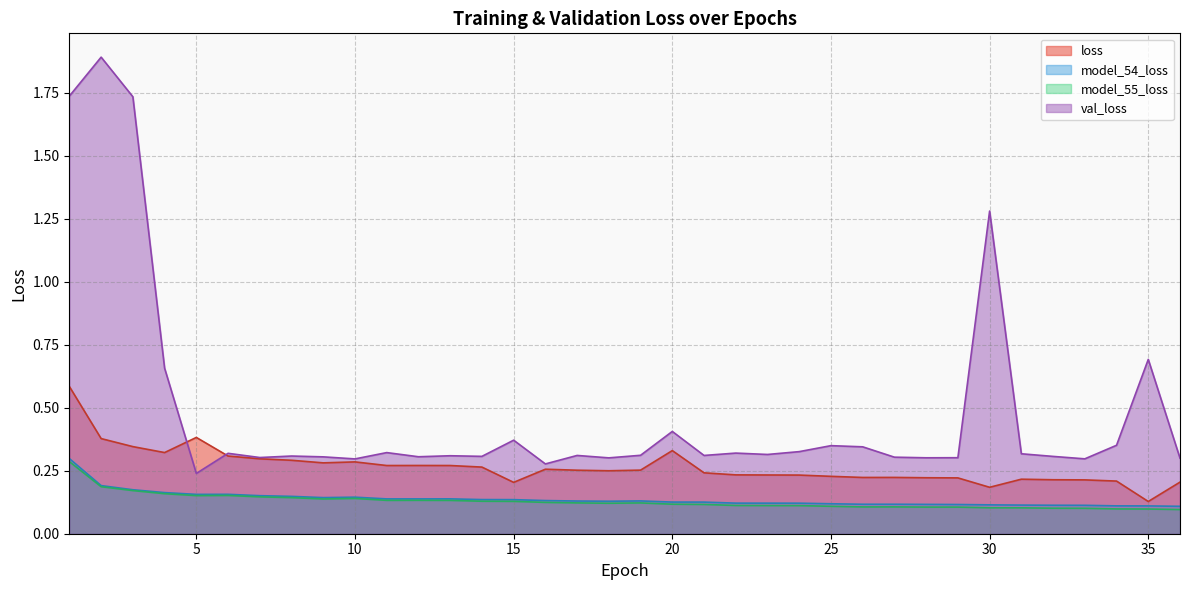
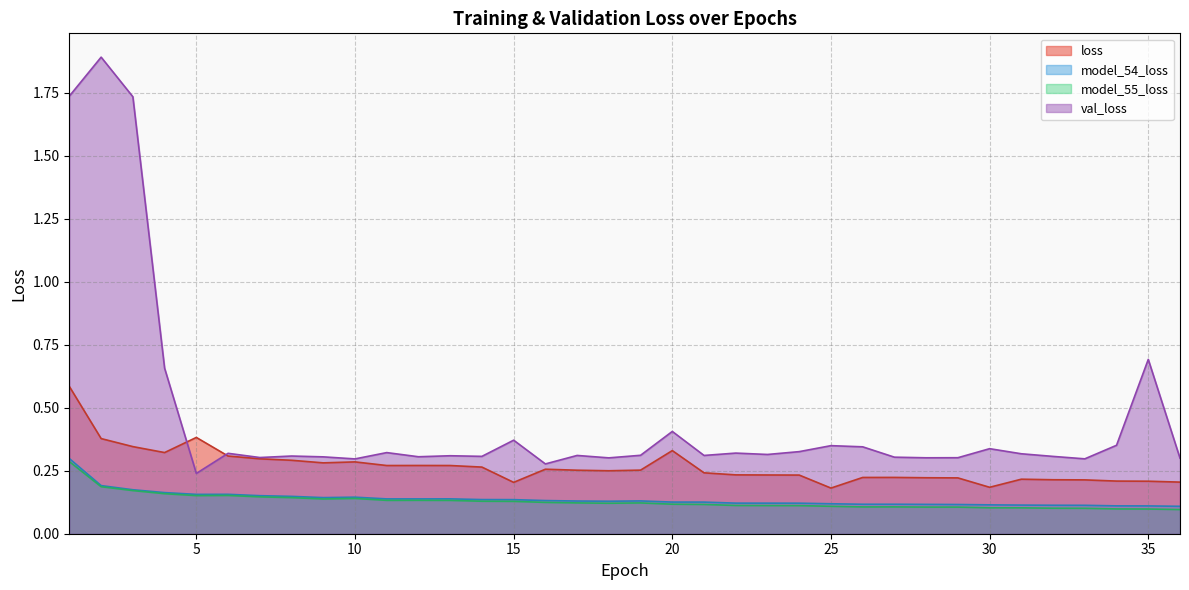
loss, 25: 0.23 -> 0.18
val_loss, 30: 1.28 -> 0.34
loss, 35: 0.13 -> 0.21
